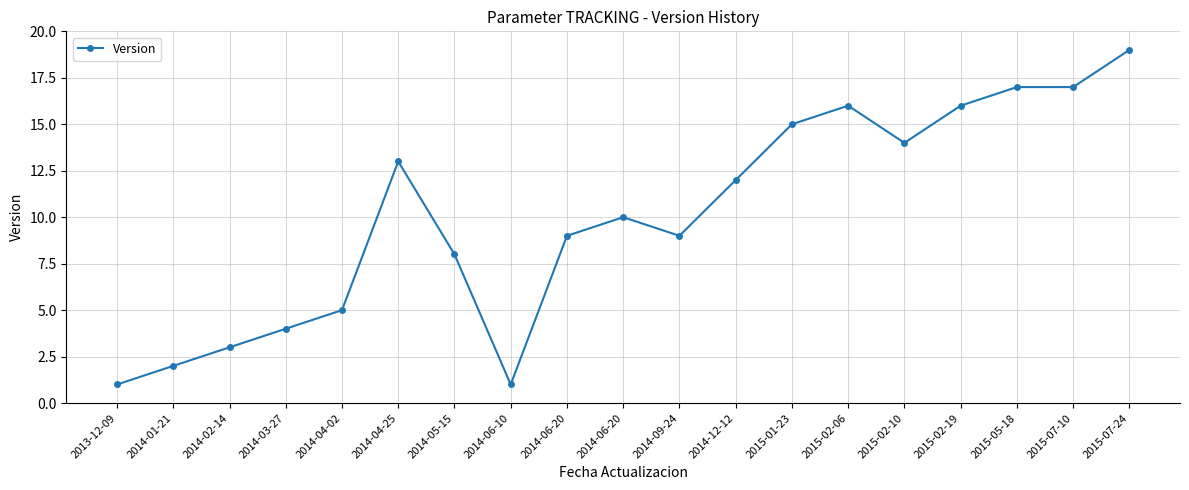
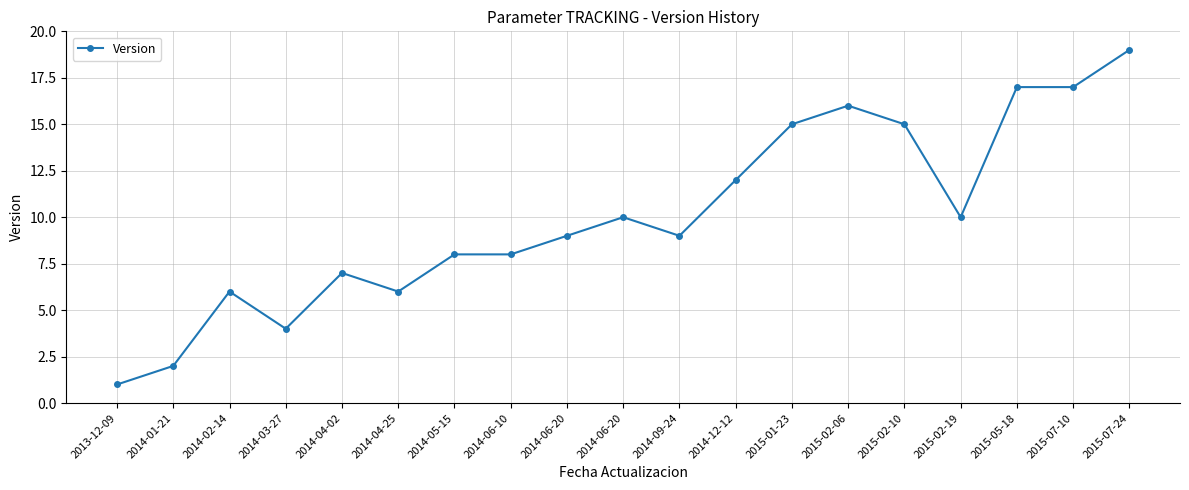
2014-02-14: 3 -> 6
2014-04-02: 5 -> 7
2014-04-25: 13 -> 6
2014-06-10: 1 -> 8
2015-02-10: 14 -> 15
2015-02-19: 16 -> 10
